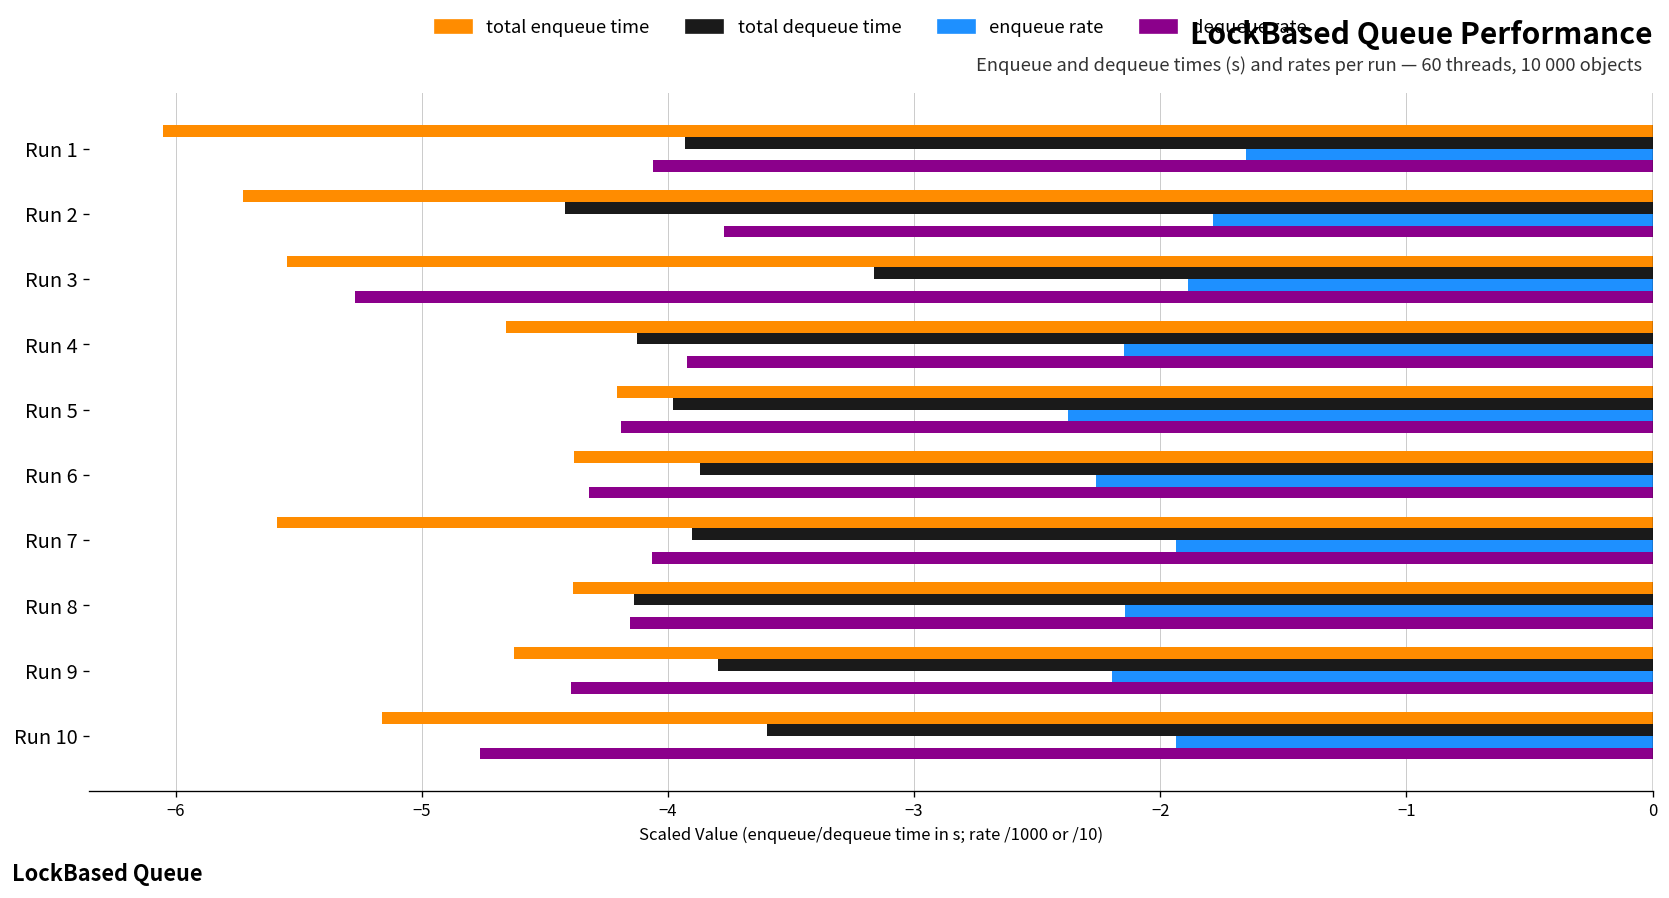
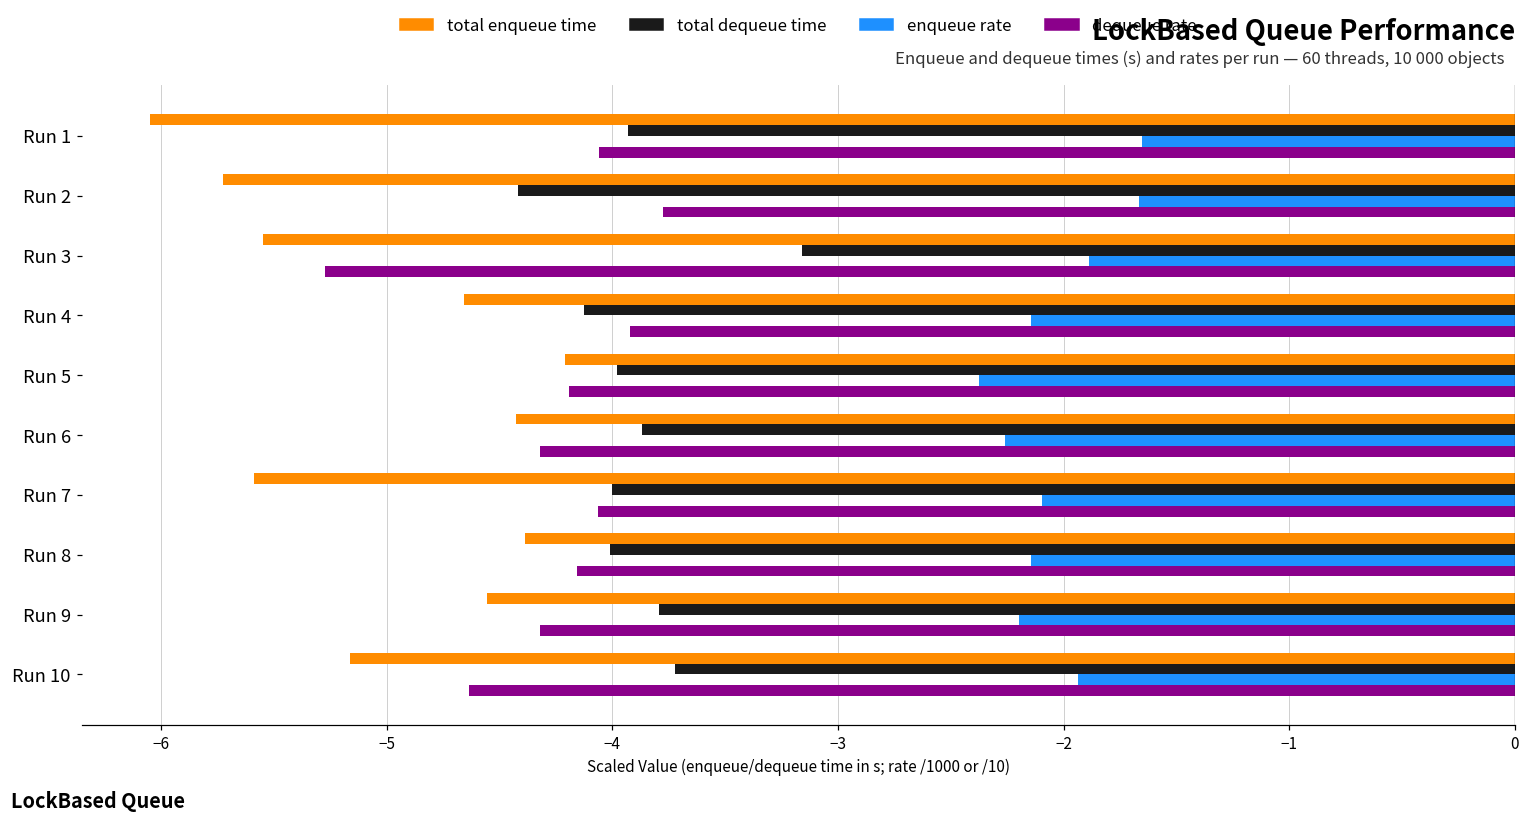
enqueue rate, Run 2: -1.78 -> -1.66
total enqueue time, Run 6: -4.38 -> -4.43
total dequeue time, Run 7: -3.90 -> -4.00
enqueue rate, Run 7: -1.94 -> -2.10
total dequeue time, Run 8: -4.14 -> -4.01
total enqueue time, Run 9: -4.63 -> -4.55
dequeue rate, Run 9: -4.39 -> -4.32
total dequeue time, Run 10: -3.60 -> -3.72
dequeue rate, Run 10: -4.76 -> -4.64
